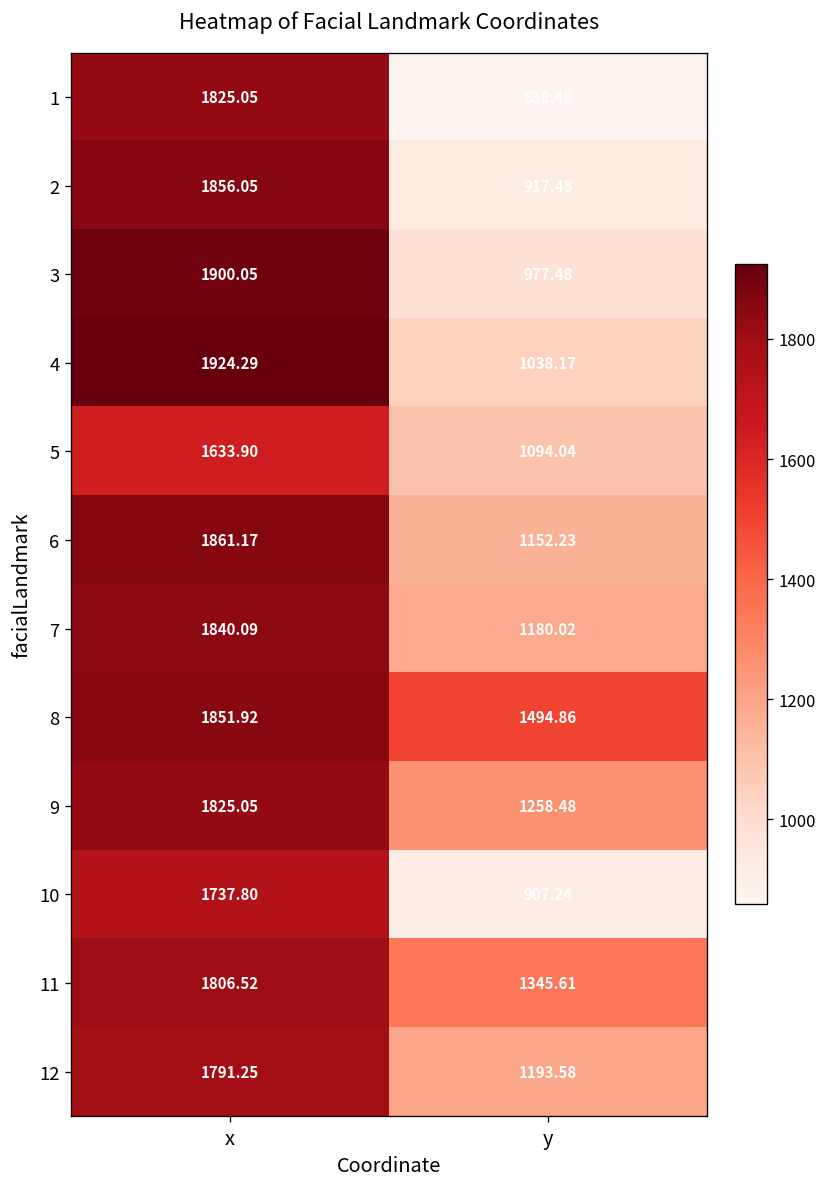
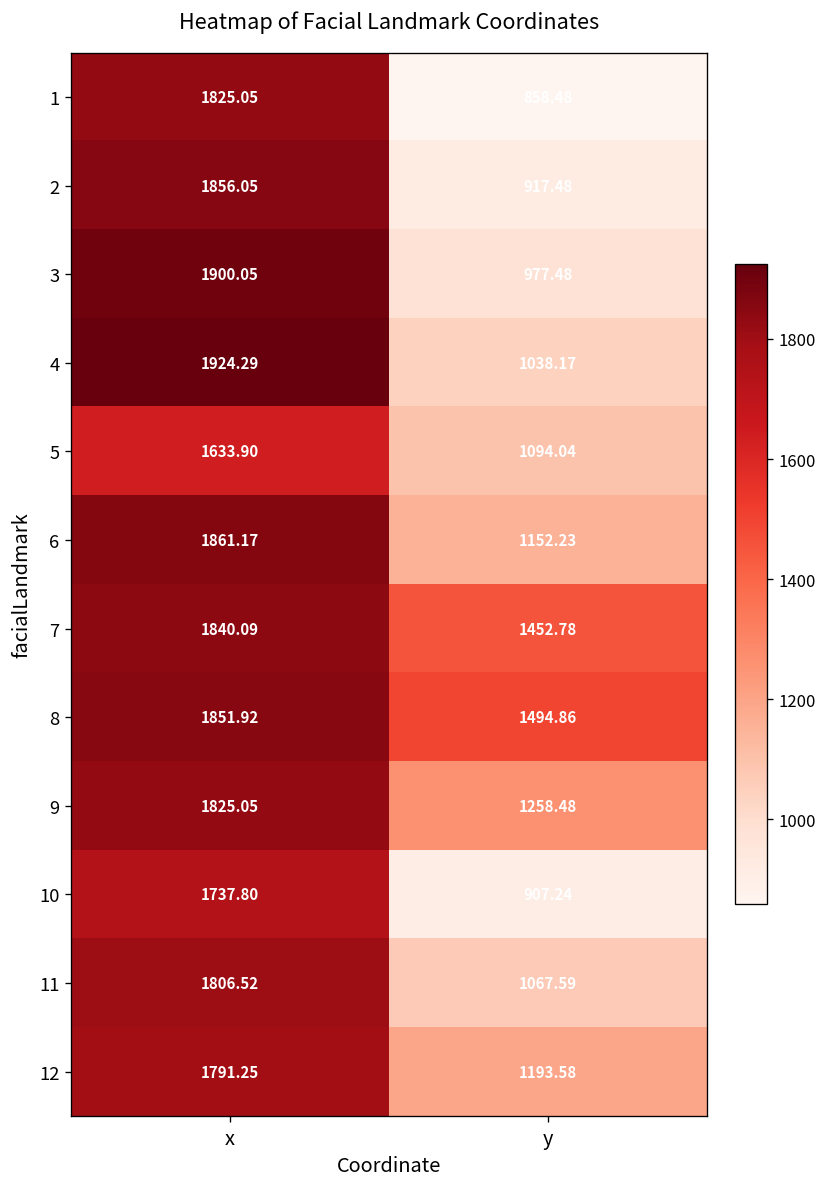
7, y: 1180.02 -> 1452.78
11, y: 1345.61 -> 1067.59
